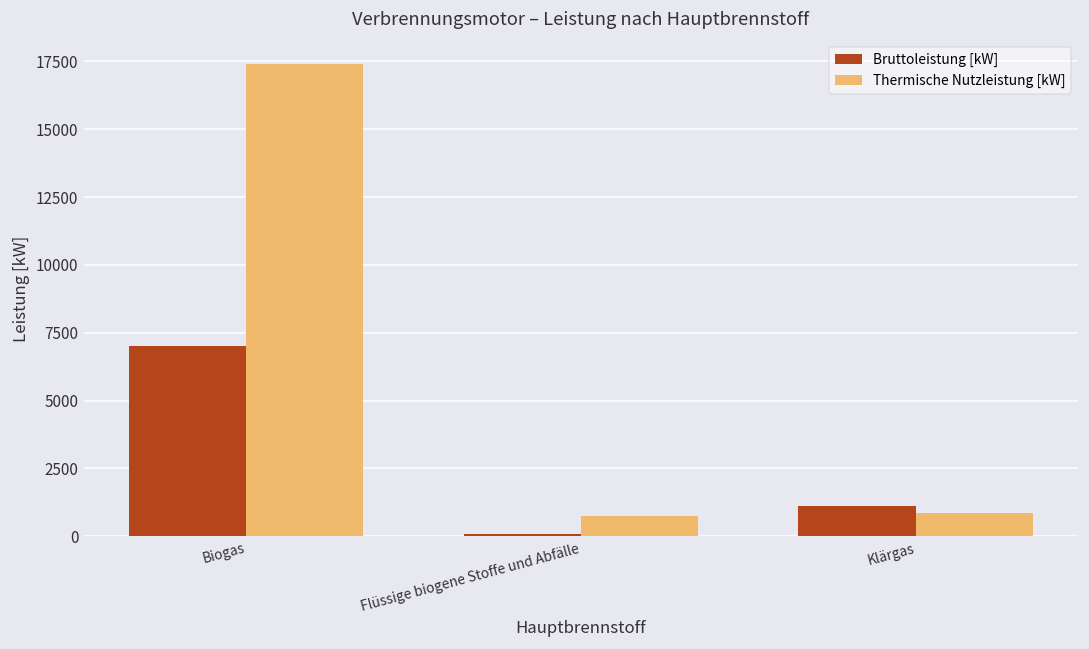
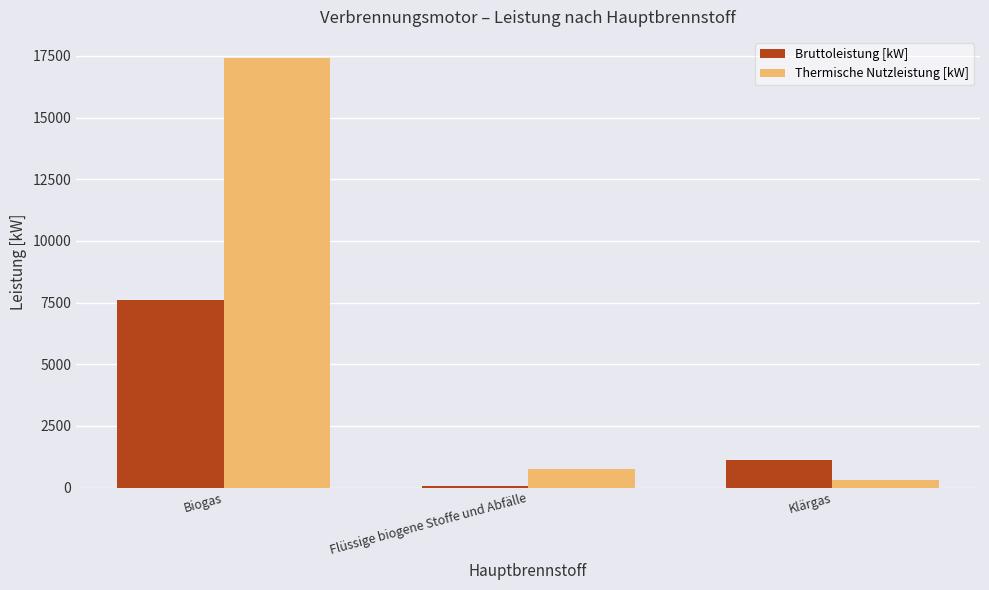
Bruttoleistung [kW], Biogas: 7000 -> 7600
Thermische Nutzleistung [kW], Klärgas: 900 -> 300
